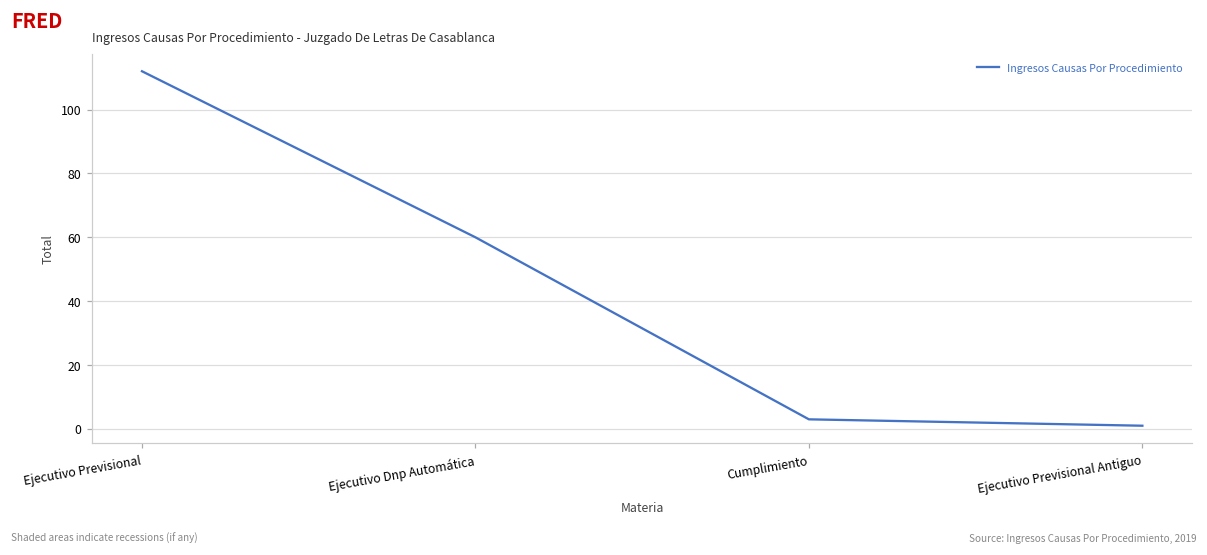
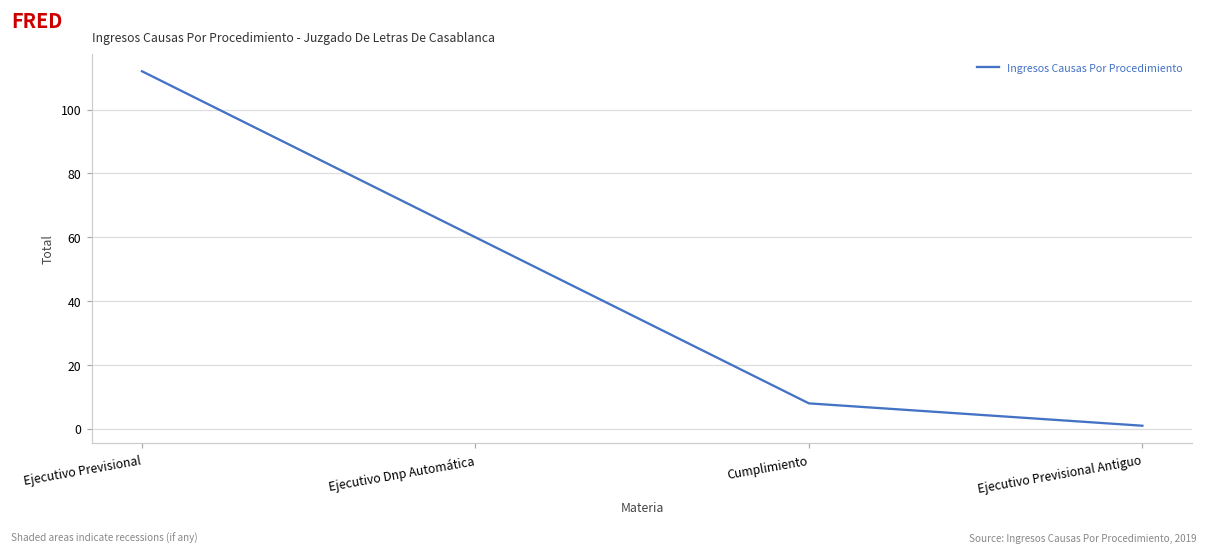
Cumplimiento: 3 -> 8
